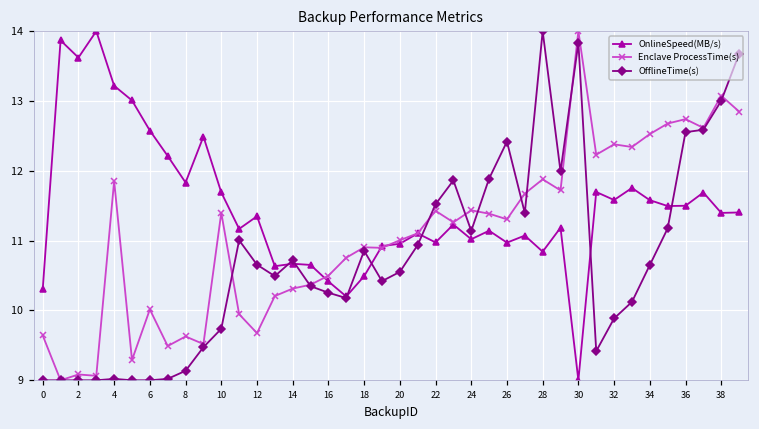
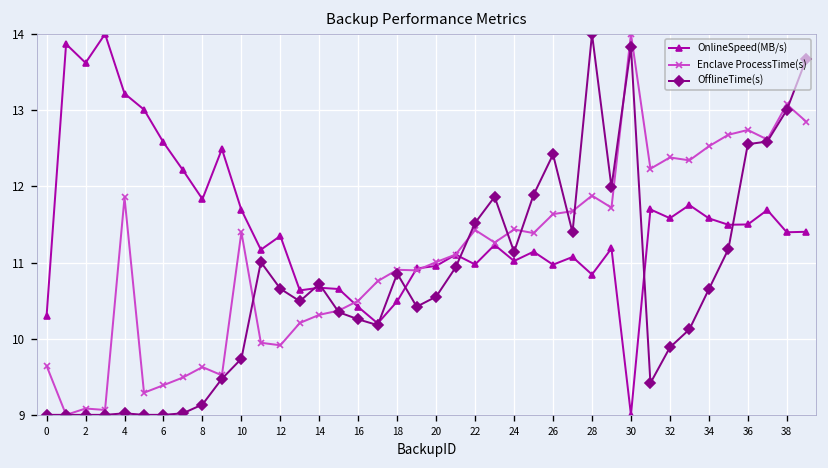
Enclave ProcessTime(s), 6: 10.0 -> 9.4
Enclave ProcessTime(s), 12: 9.7 -> 9.9
Enclave ProcessTime(s), 26: 11.3 -> 11.6
